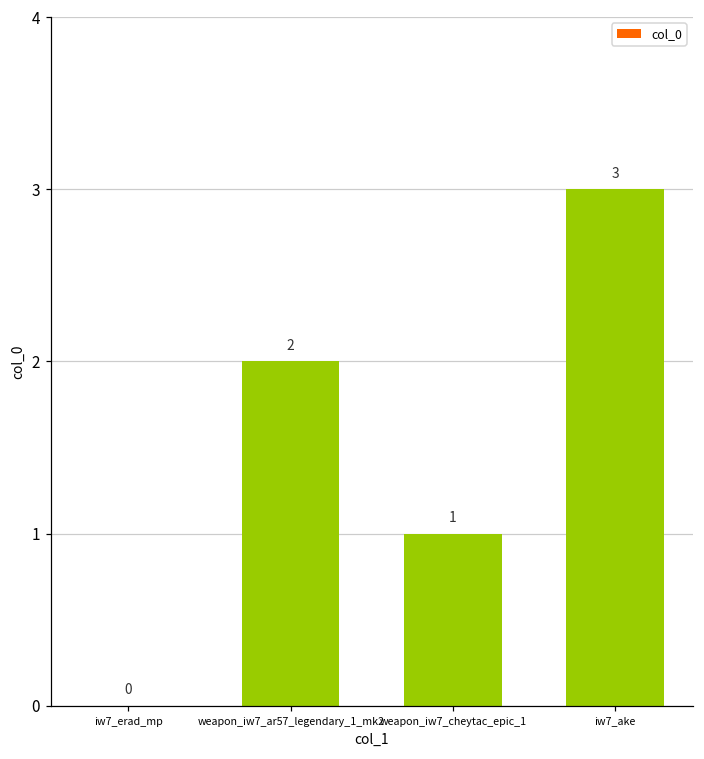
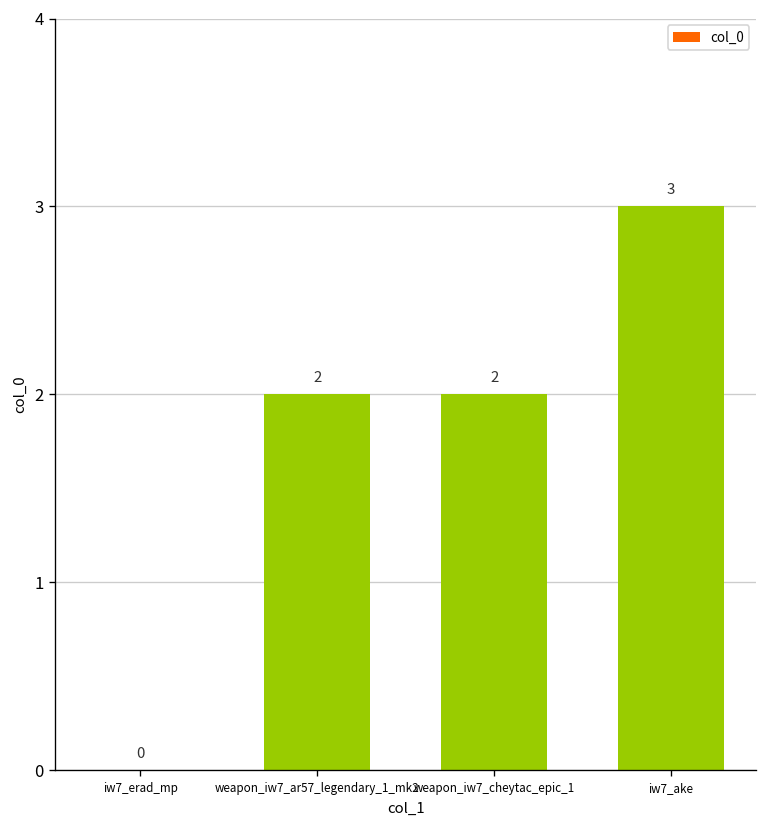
weapon_iw7_cheytac_epic_1: 1 -> 2
